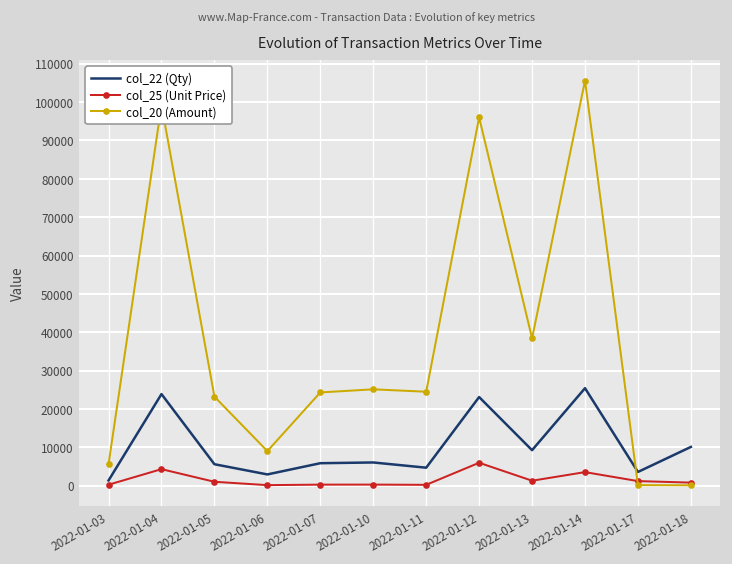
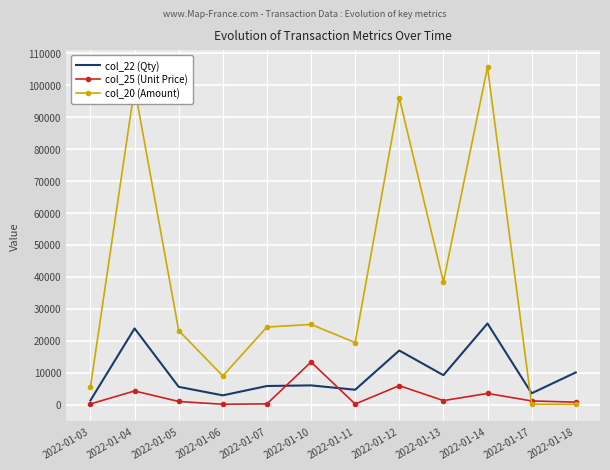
col_25 (Unit Price), 2022-01-10: 0 -> 13000
col_20 (Amount), 2022-01-11: 24000 -> 19000
col_22 (Qty), 2022-01-12: 23000 -> 17000
